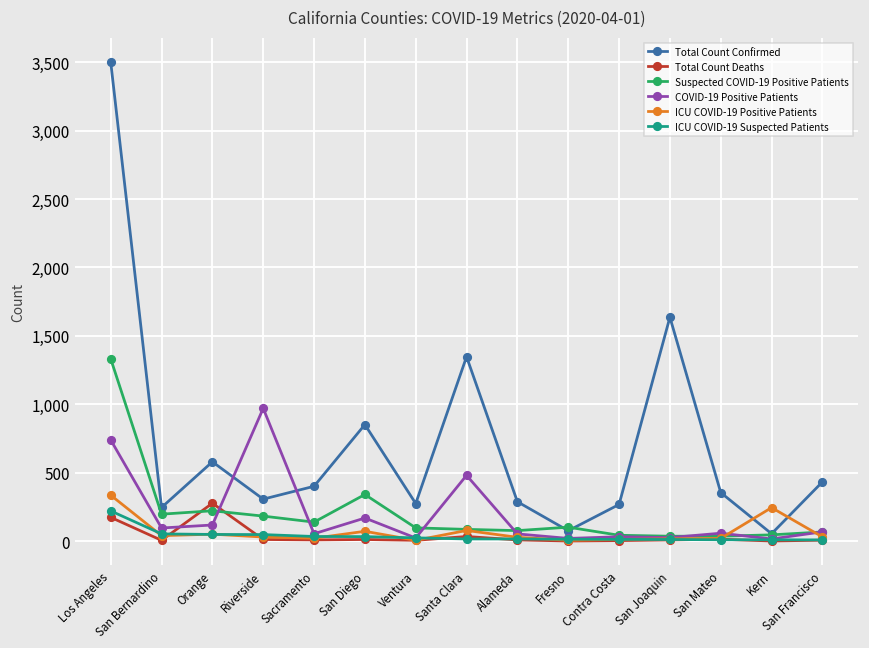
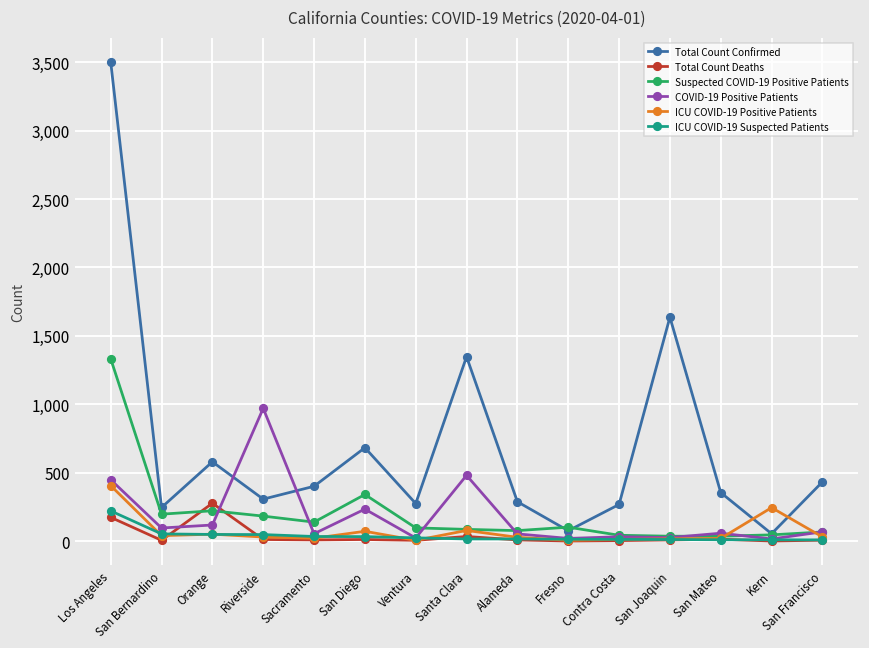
COVID-19 Positive Patients, Los Angeles: 740 -> 450
ICU COVID-19 Positive Patients, Los Angeles: 340 -> 410
Total Count Confirmed, San Diego: 850 -> 680
COVID-19 Positive Patients, San Diego: 170 -> 230
